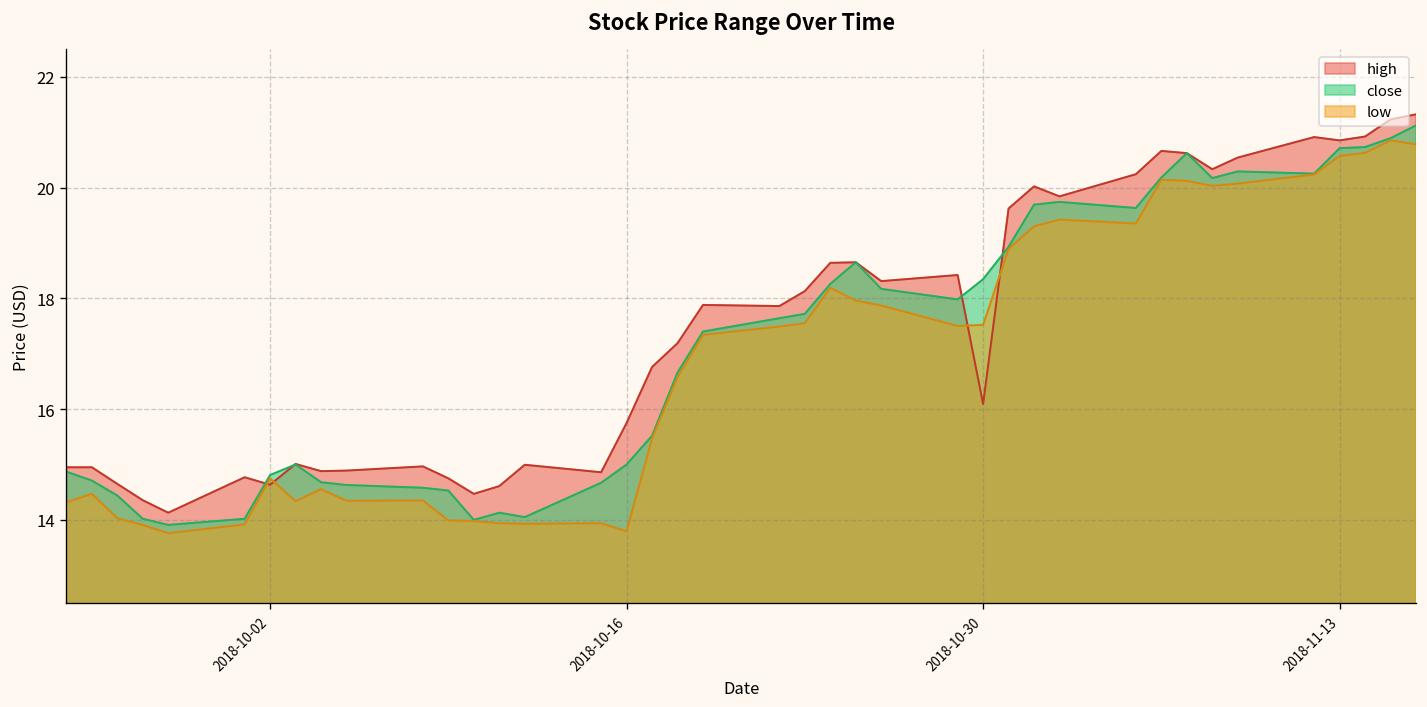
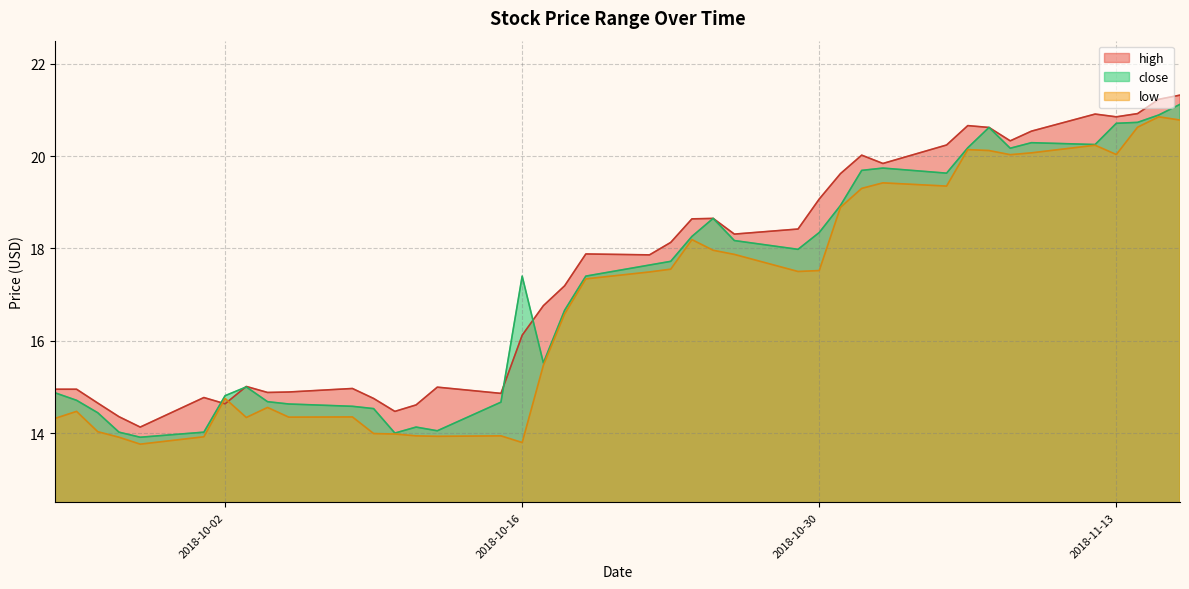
high, 2018-10-16: 15.8 -> 16.1
close, 2018-10-16: 15.0 -> 17.4
high, 2018-10-30: 16.1 -> 19.1
low, 2018-11-13: 20.6 -> 20.0
